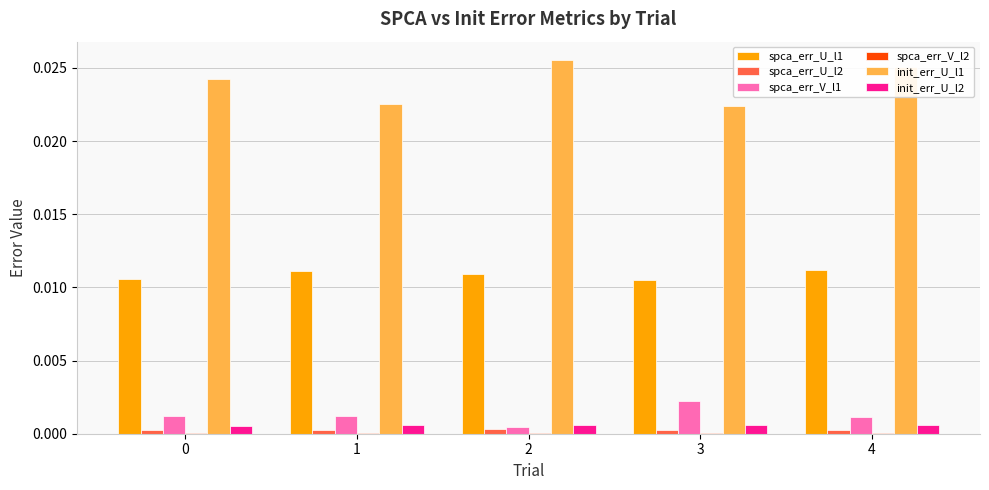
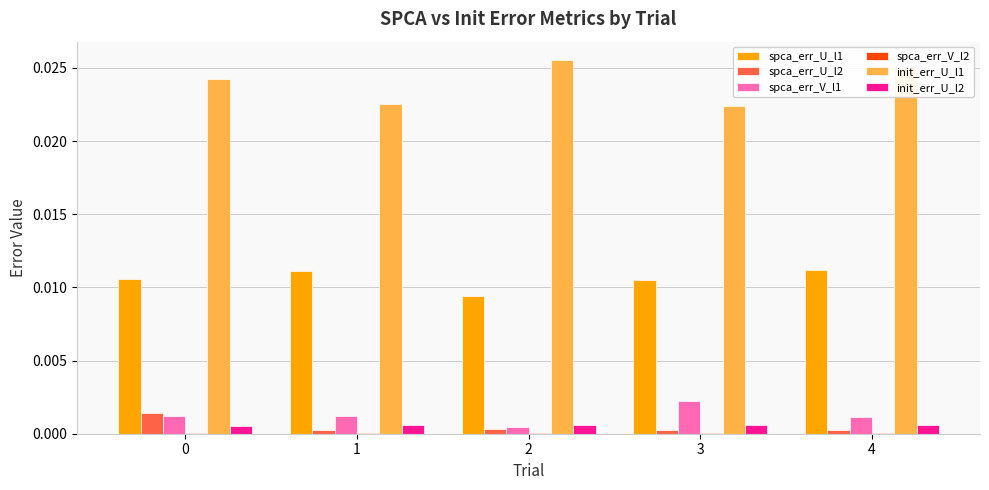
spca_err_U_l2, 0: 0.0003 -> 0.0014
spca_err_U_l1, 2: 0.0109 -> 0.0094
